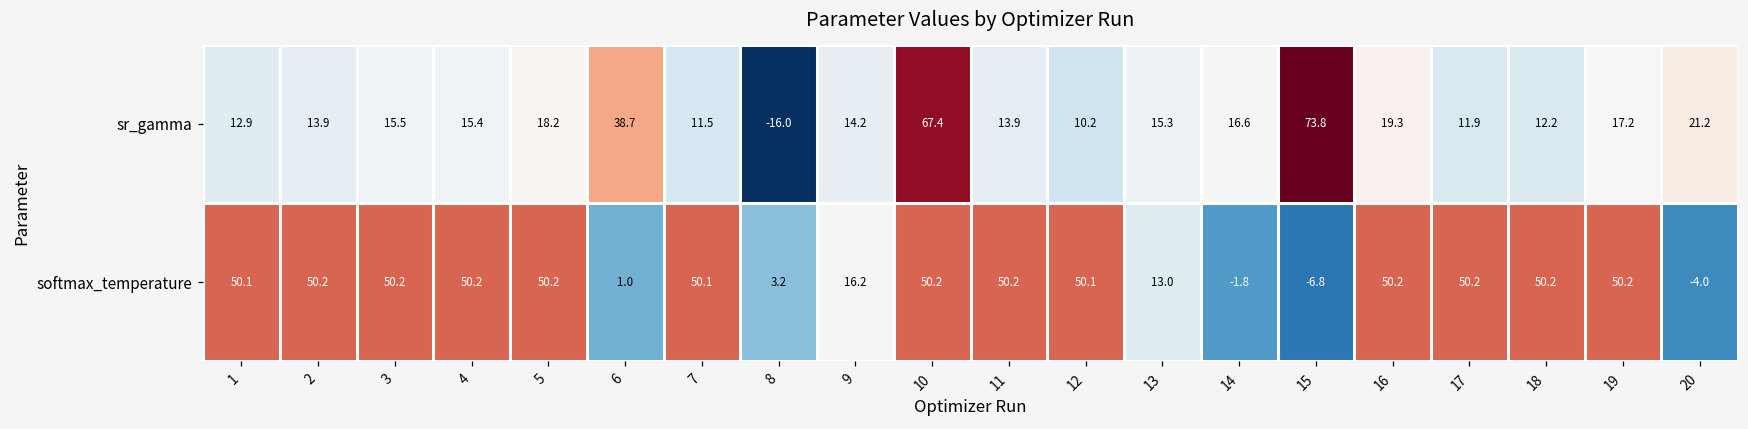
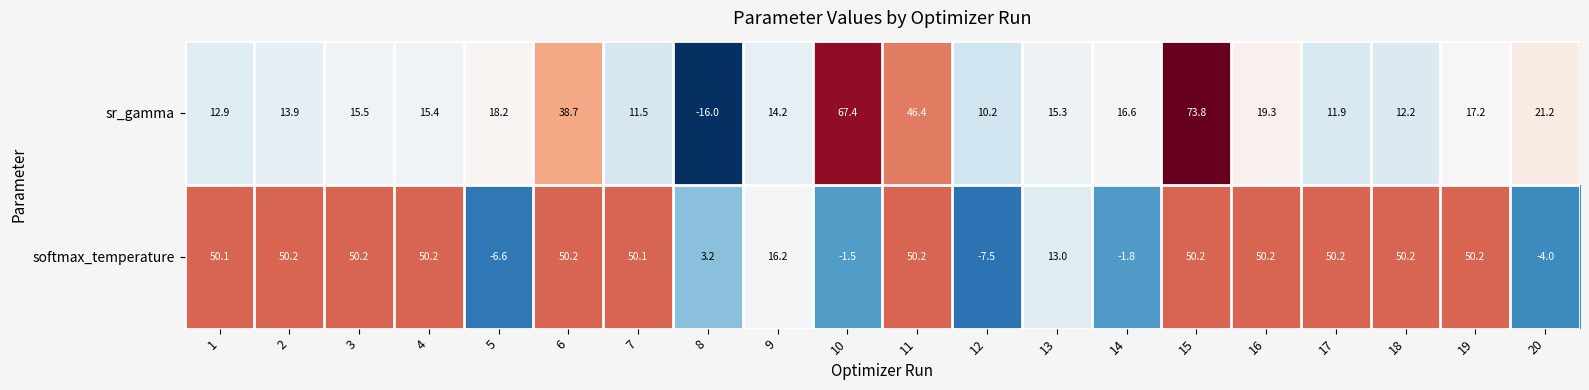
sr_gamma, 11: 13.9 -> 46.4
softmax_temperature, 5: 50.2 -> -6.6
softmax_temperature, 6: 1.0 -> 50.2
softmax_temperature, 10: 50.2 -> -1.5
softmax_temperature, 12: 50.1 -> -7.5
softmax_temperature, 15: -6.8 -> 50.2
